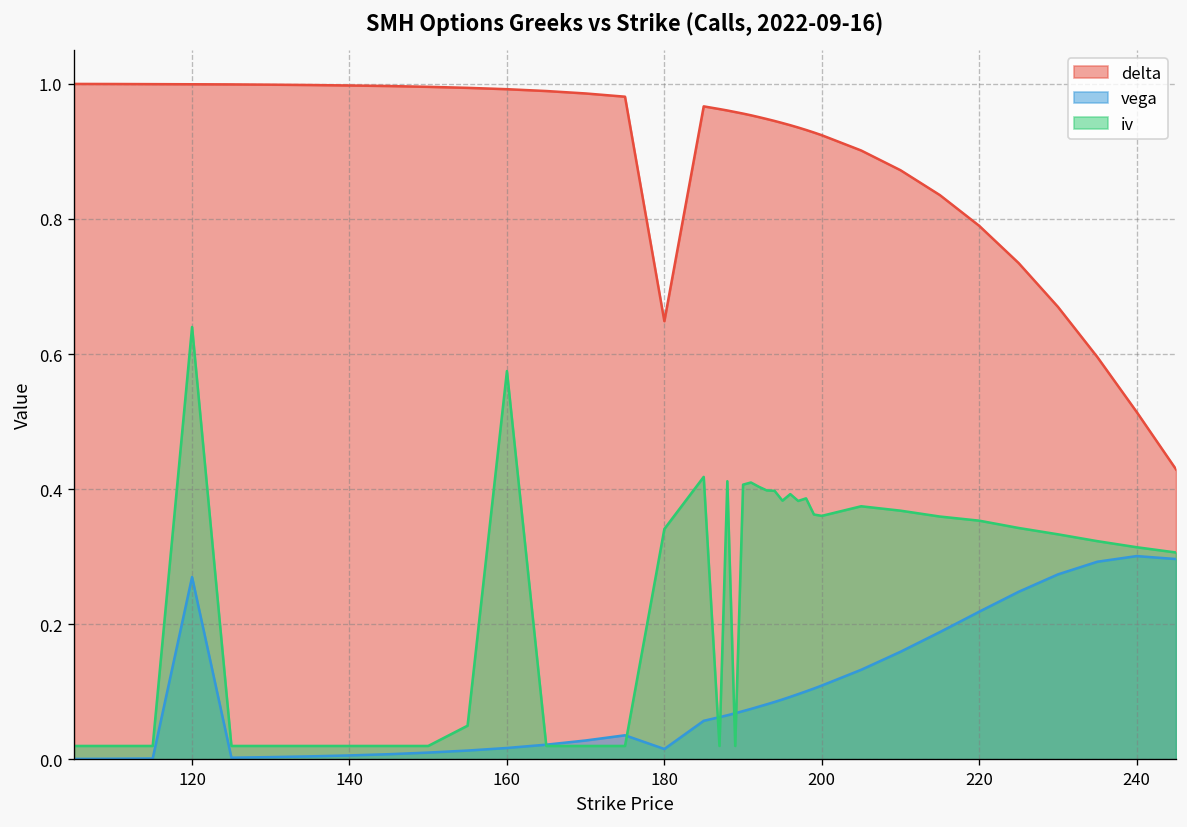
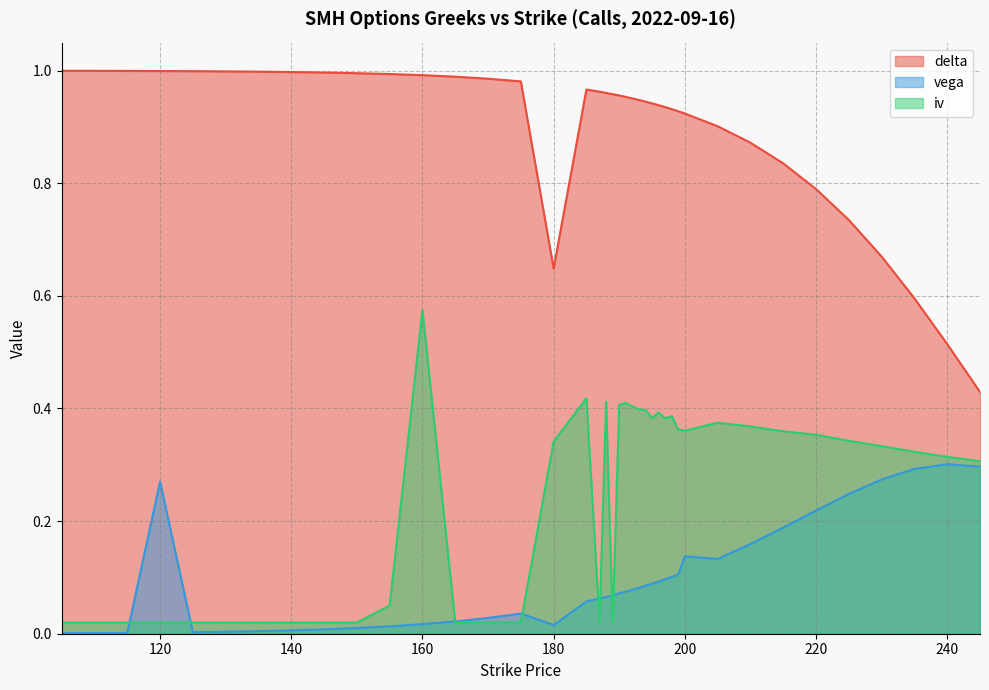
iv, 120: 0.64 -> 0.02
vega, 200: 0.11 -> 0.14
